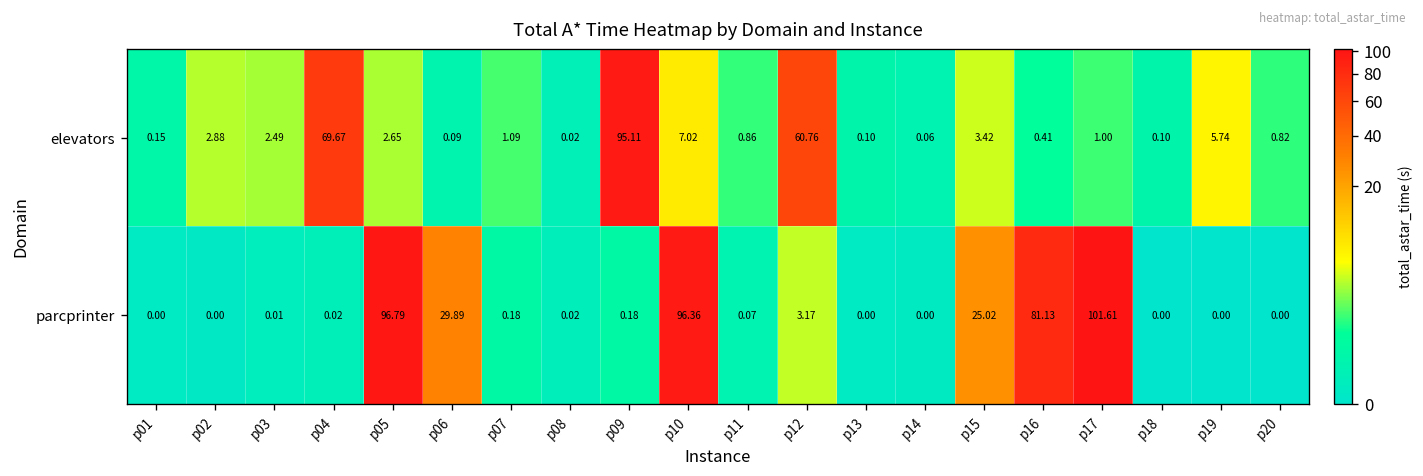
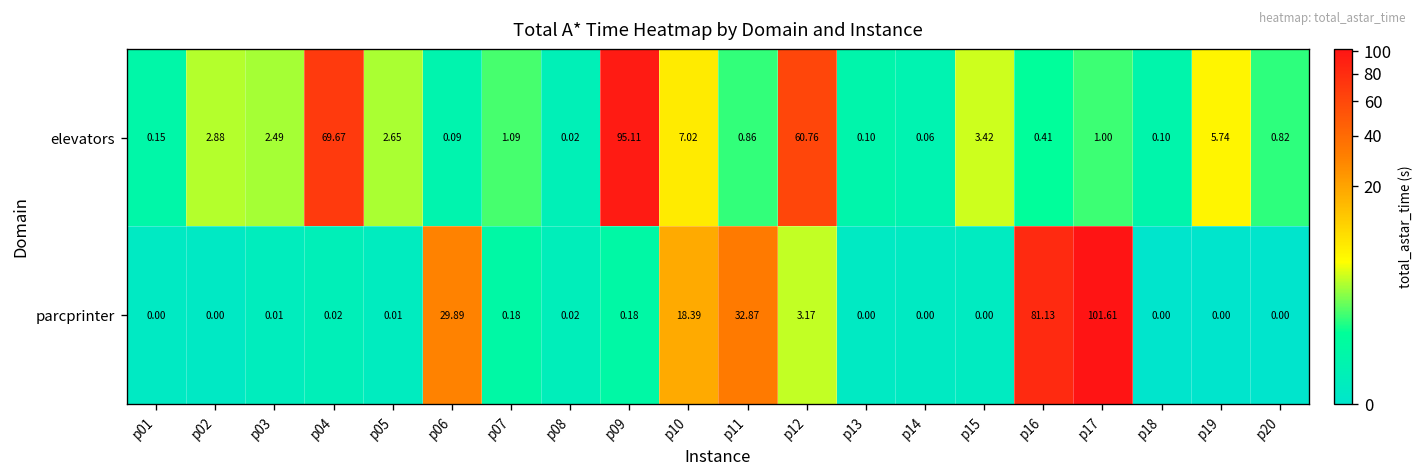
parcprinter, p05: 96.79 -> 0.01
parcprinter, p10: 96.36 -> 18.39
parcprinter, p11: 0.07 -> 32.87
parcprinter, p15: 25.02 -> 0.00
